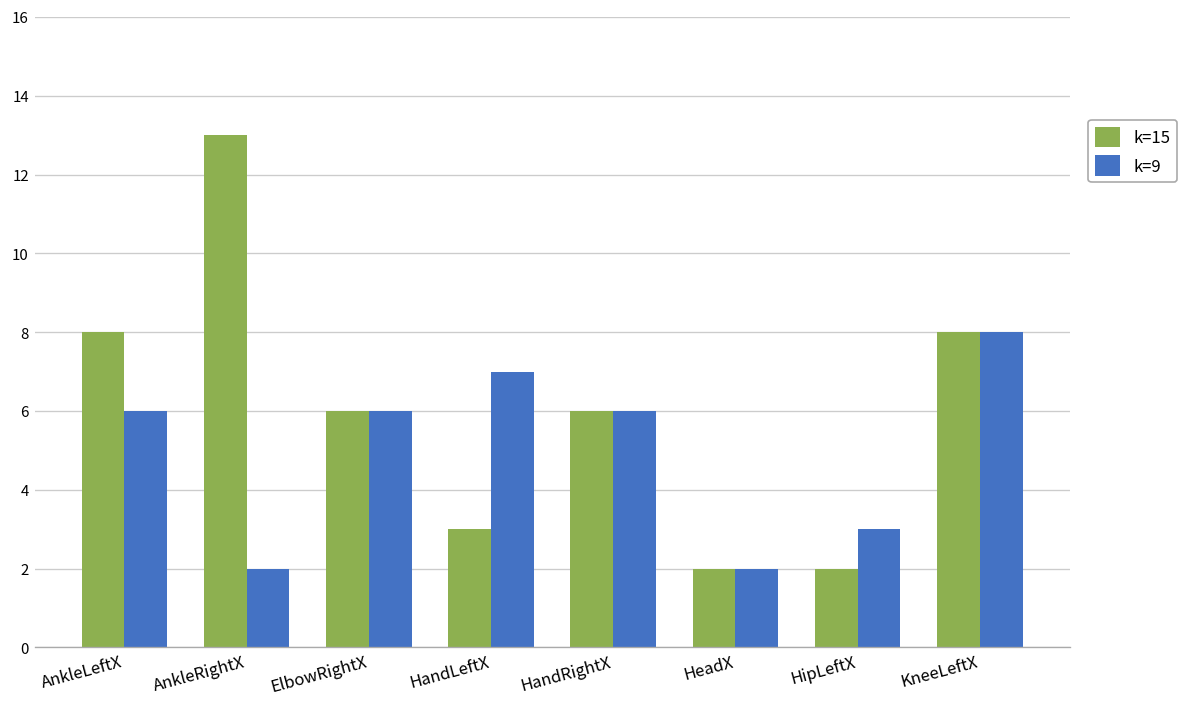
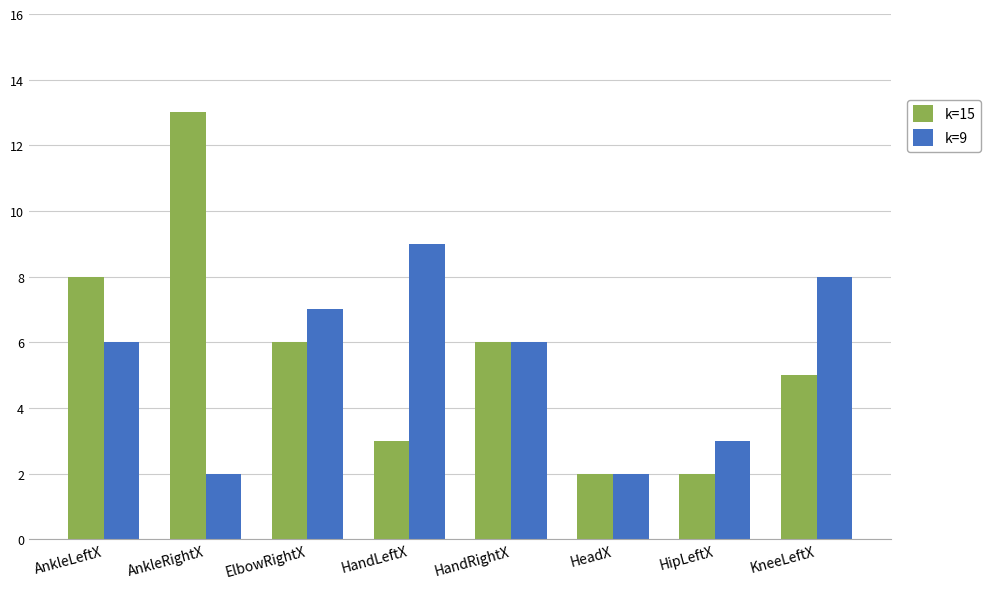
k=9, ElbowRightX: 6 -> 7
k=9, HandLeftX: 7 -> 9
k=15, KneeLeftX: 8 -> 5
